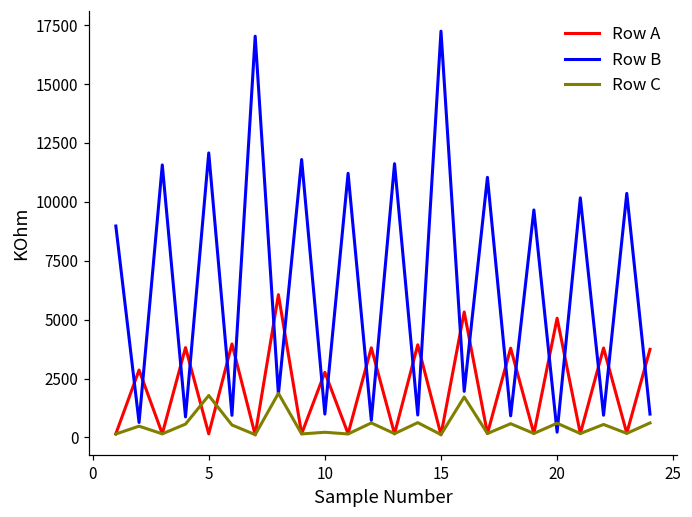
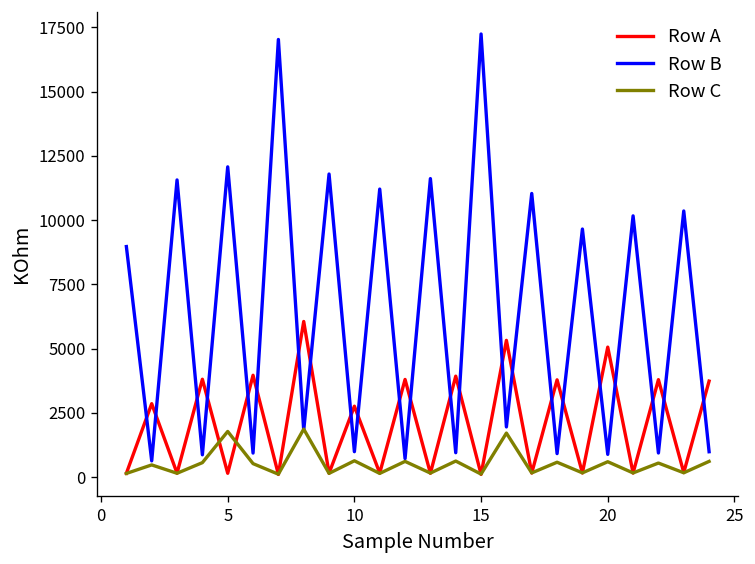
Row C, 10: 200 -> 600
Row B, 20: 200 -> 900
